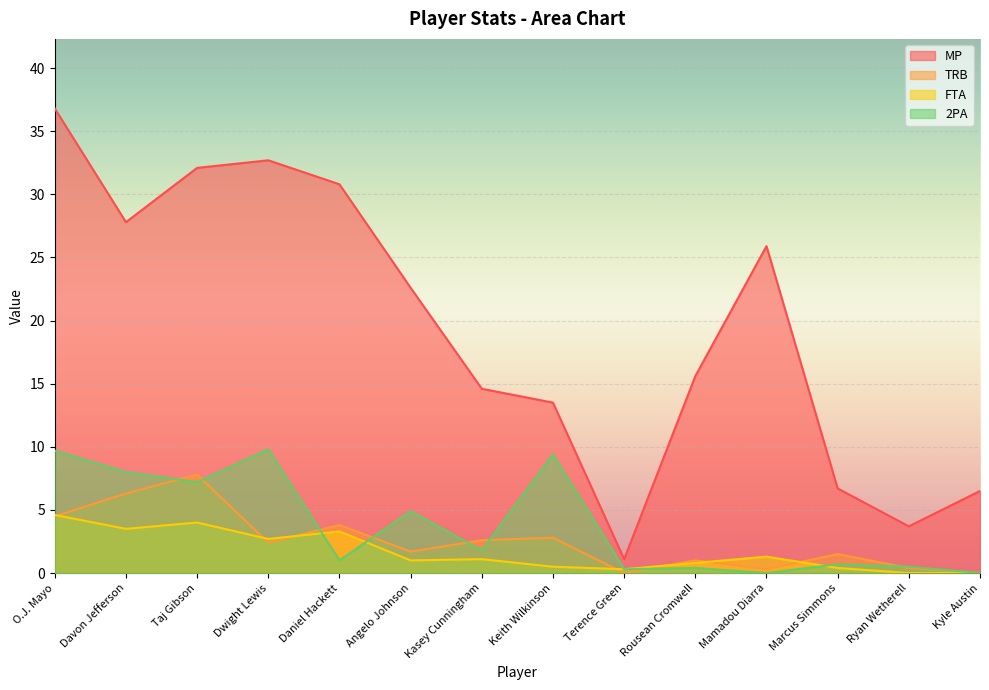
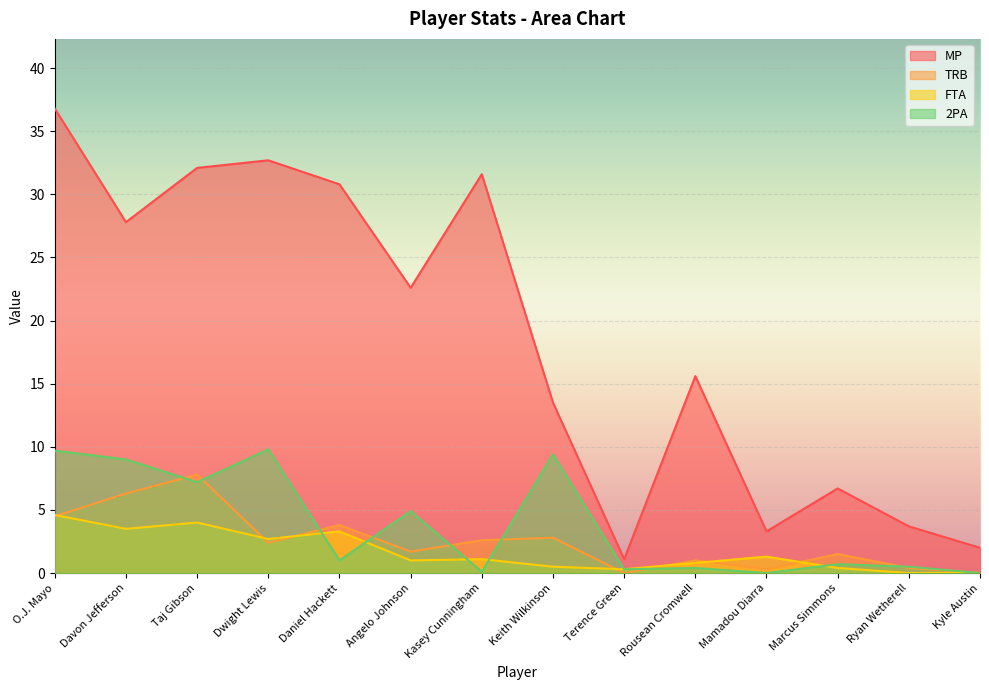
2PA, Davon Jefferson: 8 -> 9
MP, Kasey Cunningham: 14.6 -> 31.6
2PA, Kasey Cunningham: 1.8 -> 0.1
MP, Mamadou Diarra: 25.9 -> 3.3
MP, Kyle Austin: 6.5 -> 2.0
